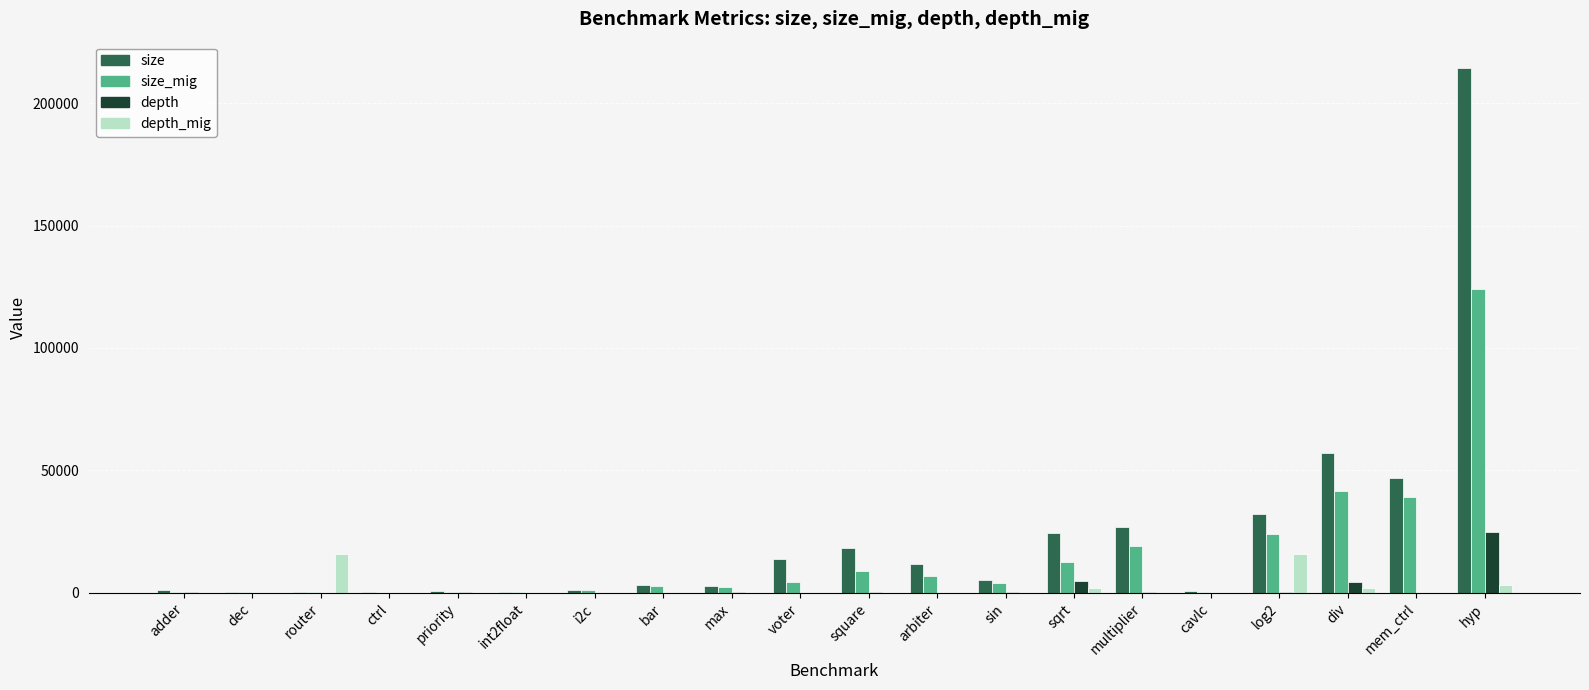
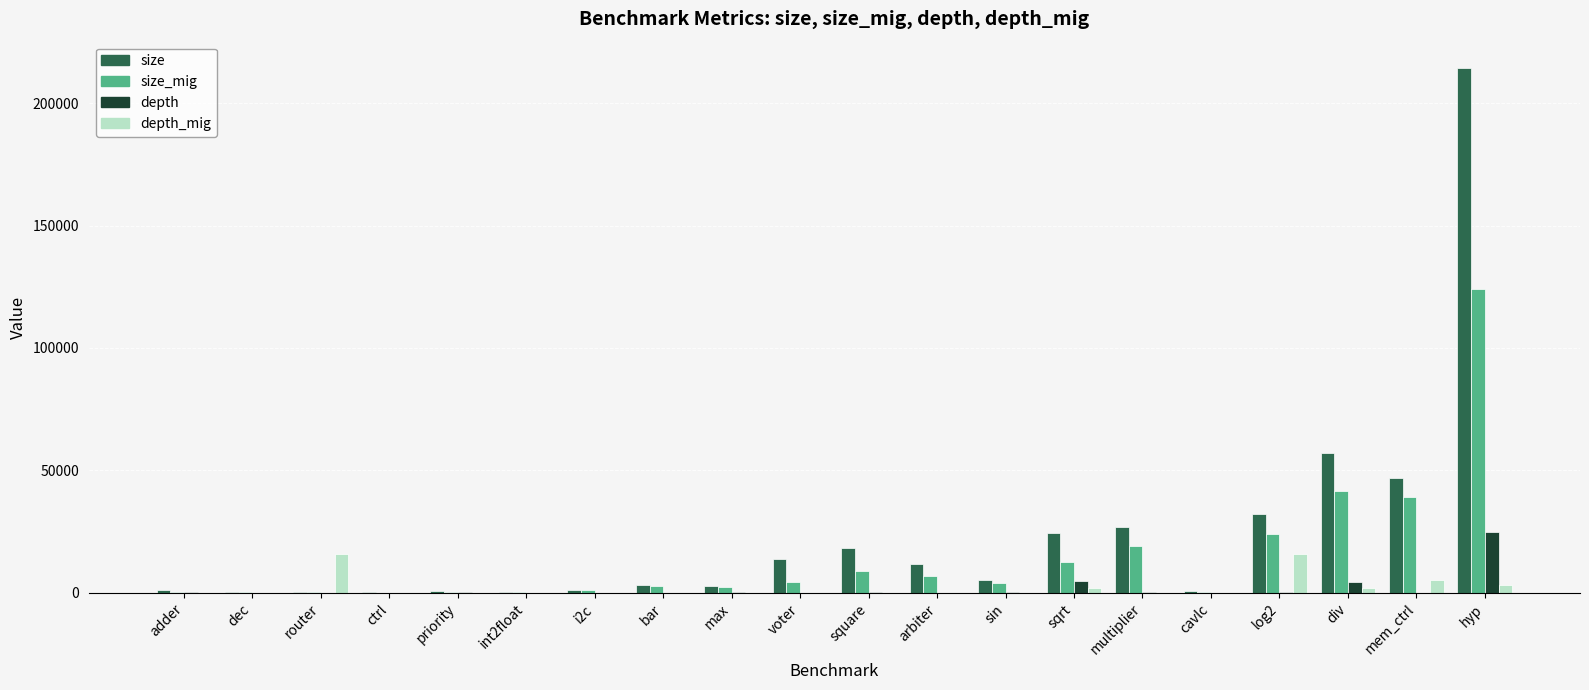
depth_mig, mem_ctrl: 0 -> 5000
